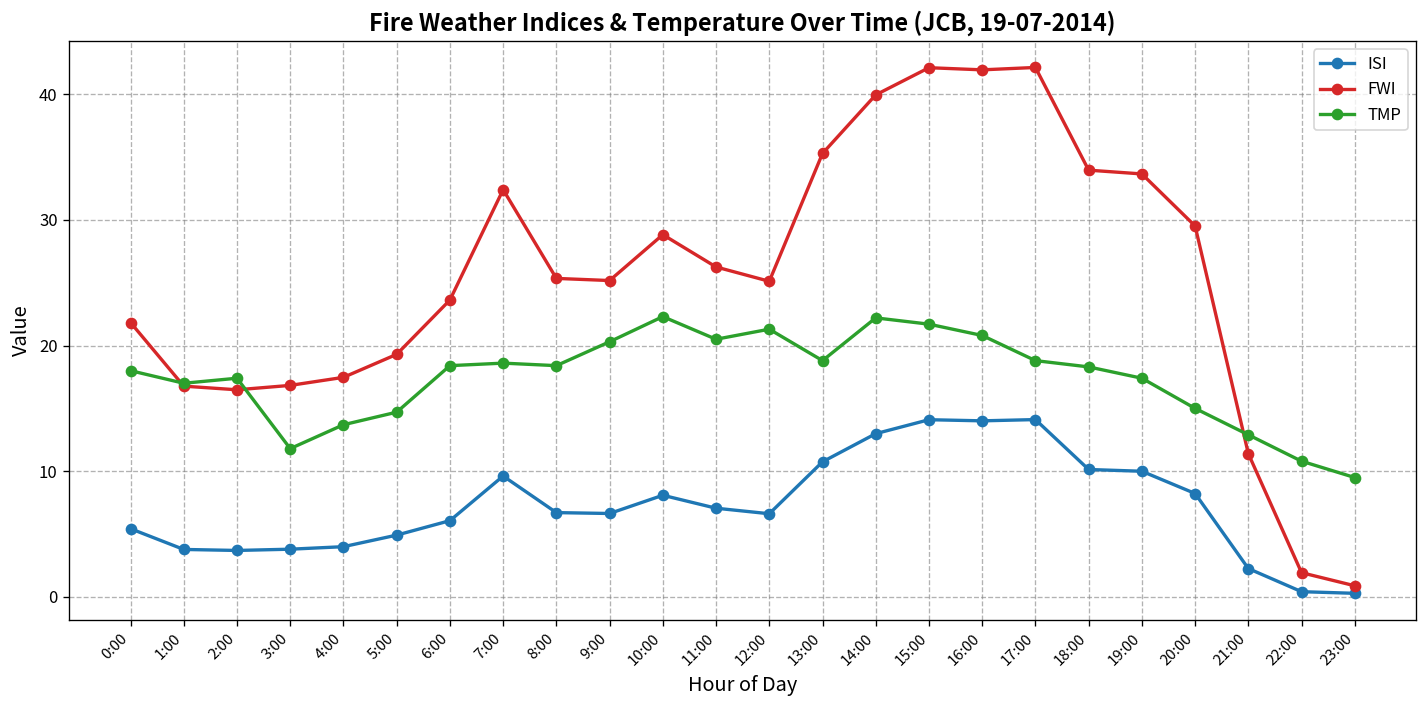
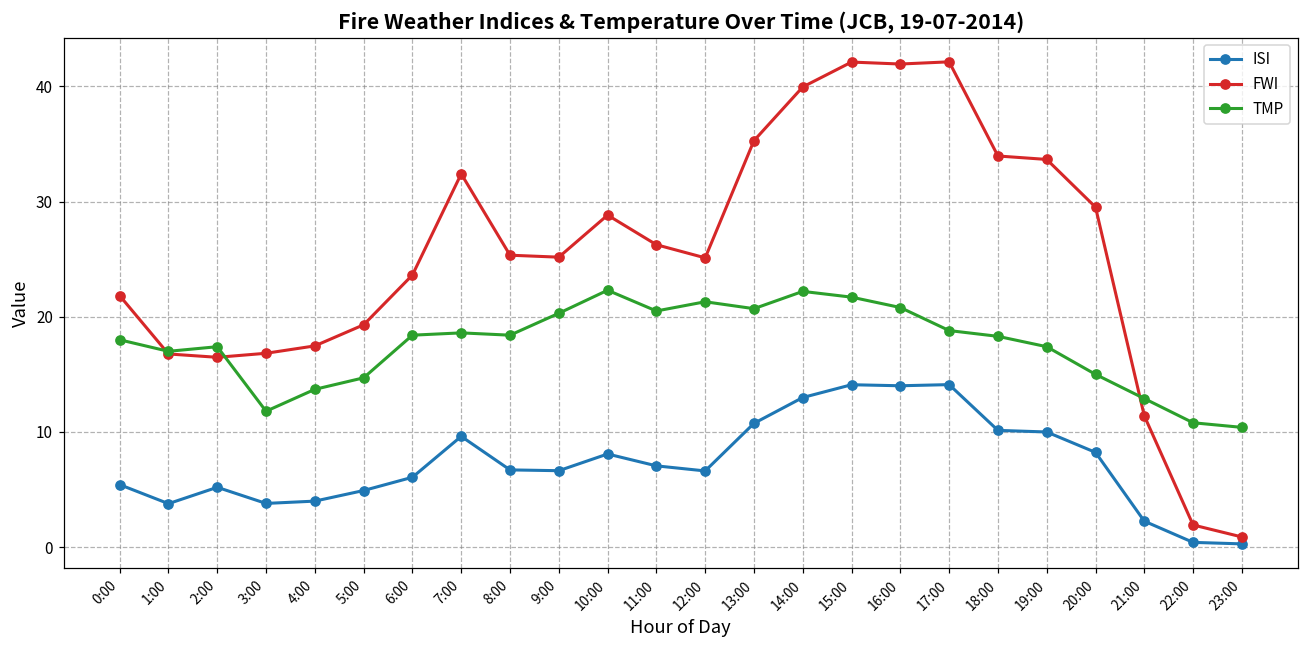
ISI, 2:00: 3.7 -> 5.2
TMP, 13:00: 18.8 -> 20.7
TMP, 23:00: 9.5 -> 10.4
